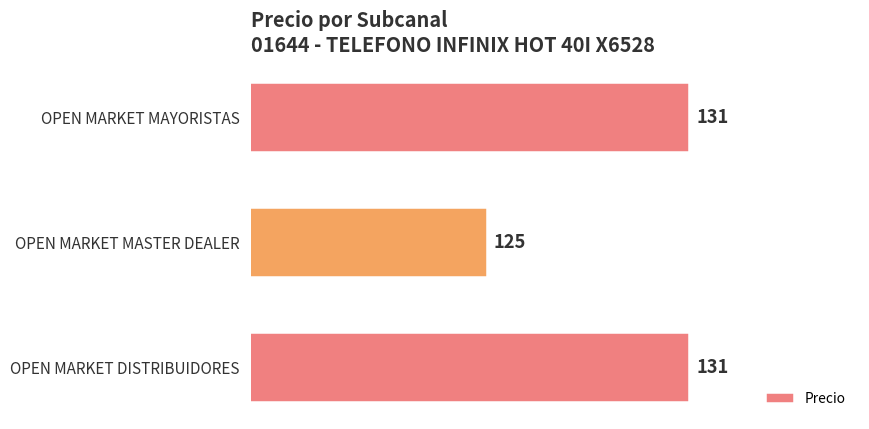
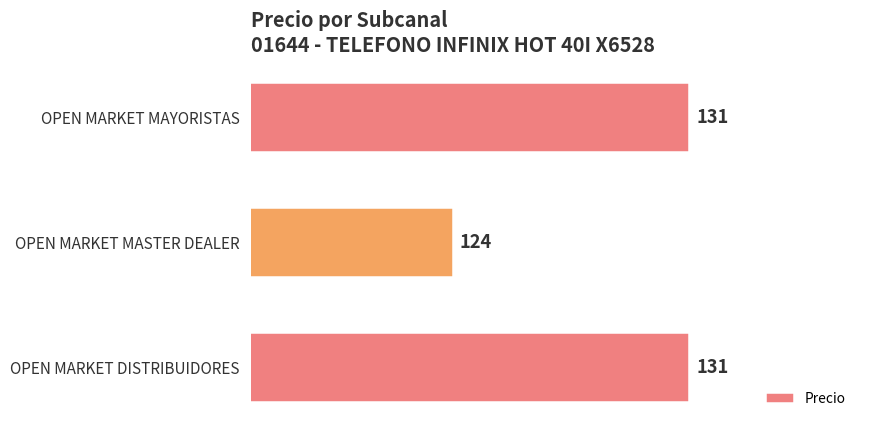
OPEN MARKET MASTER DEALER: 125 -> 124
